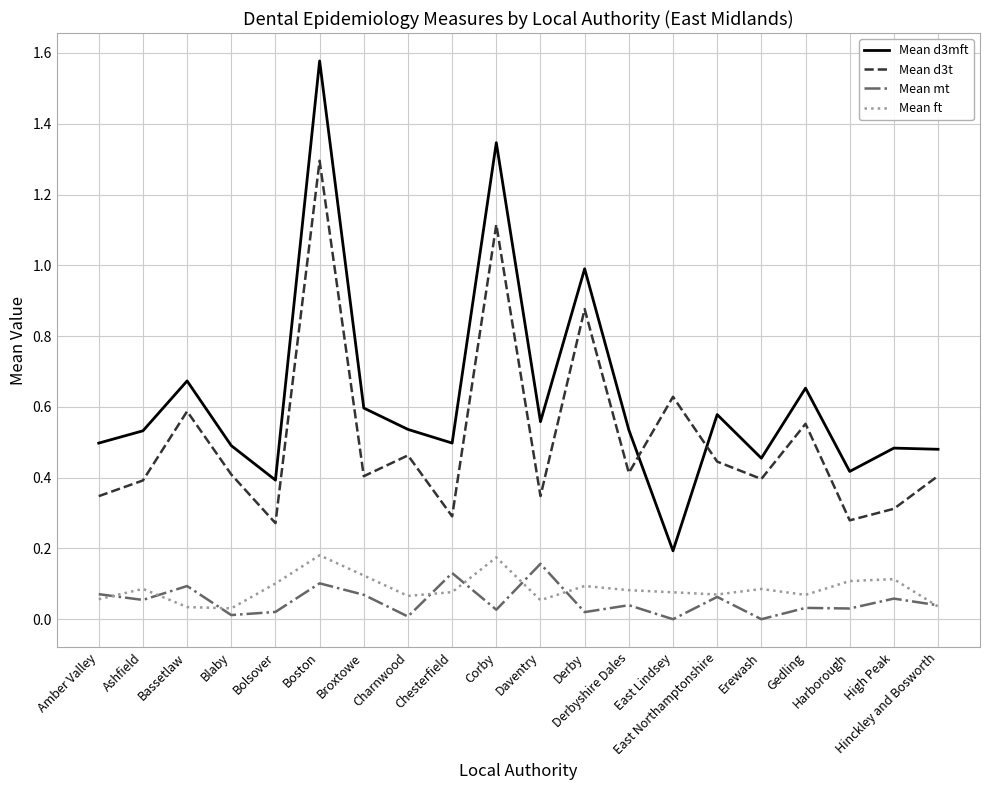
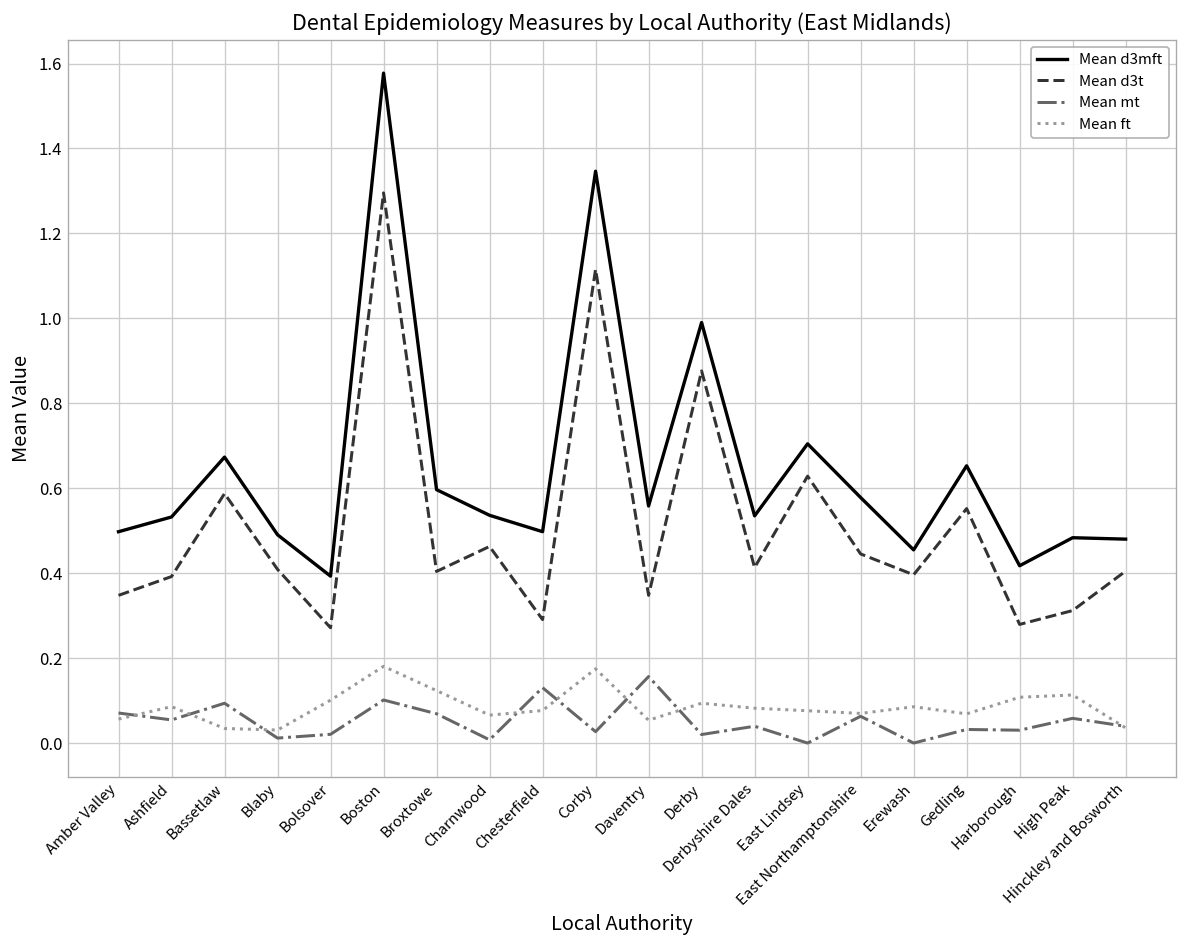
Mean d3mft, East Lindsey: 0.19 -> 0.70
